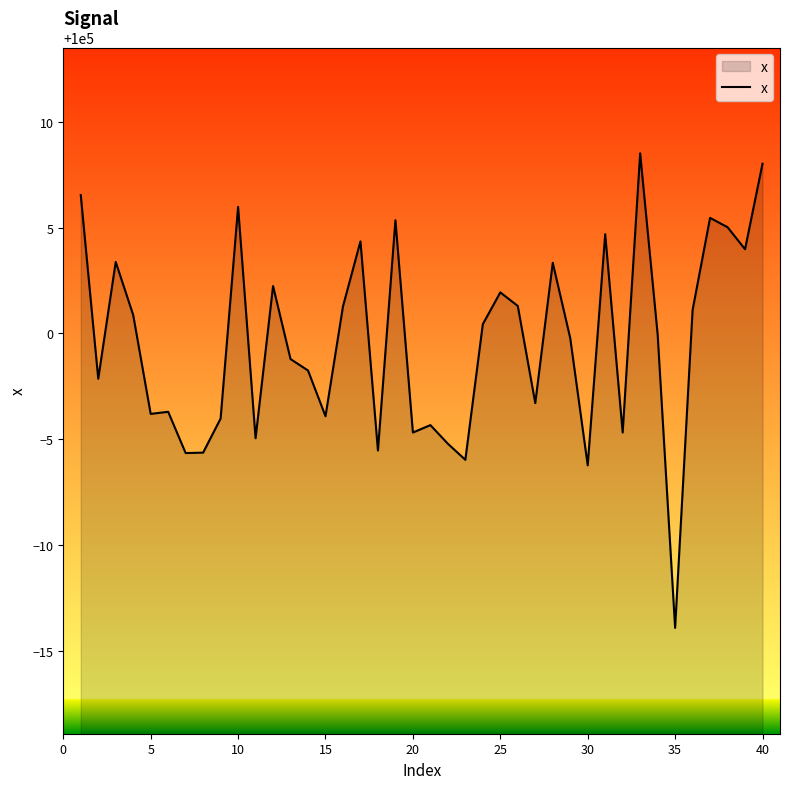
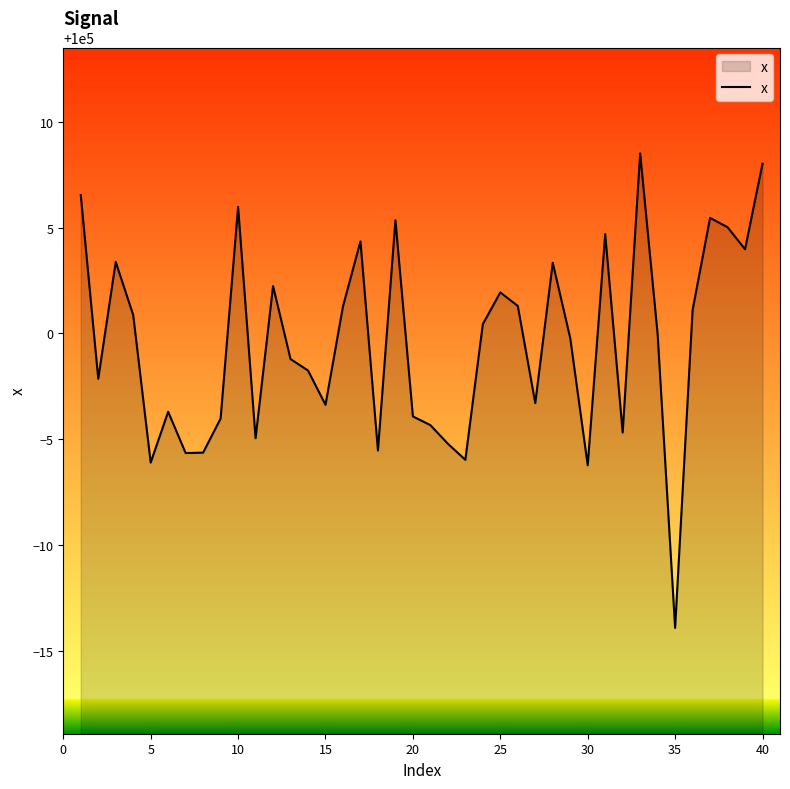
5: 99996.2 -> 99993.9
15: 99996.1 -> 99996.6
20: 99995.3 -> 99996.1
